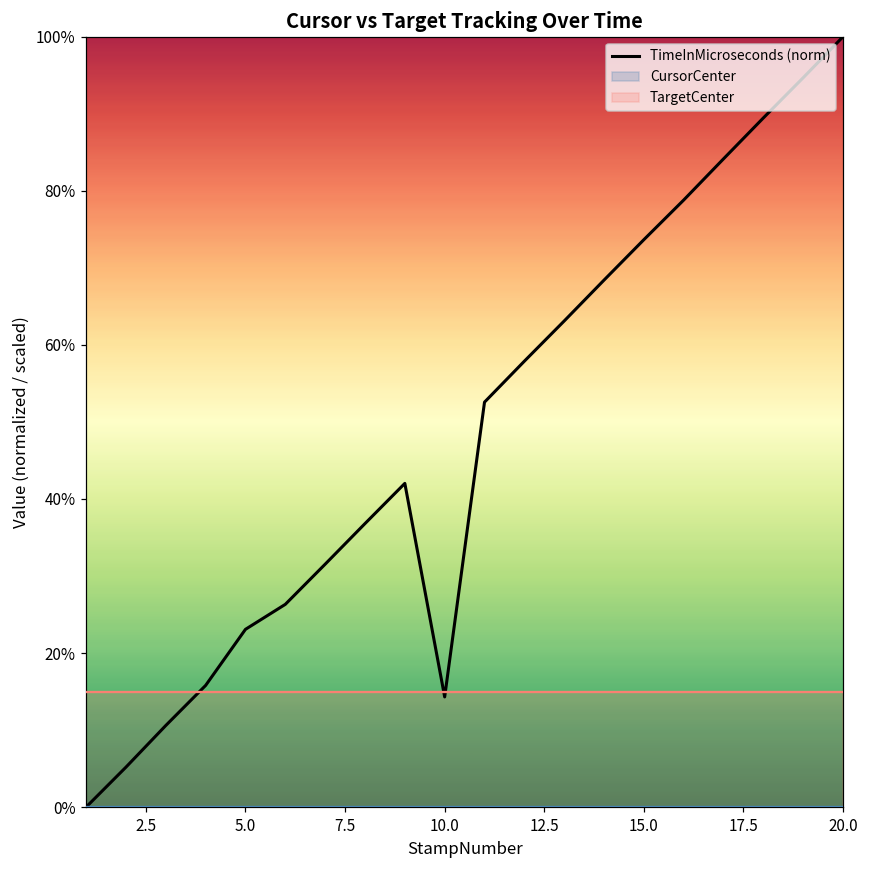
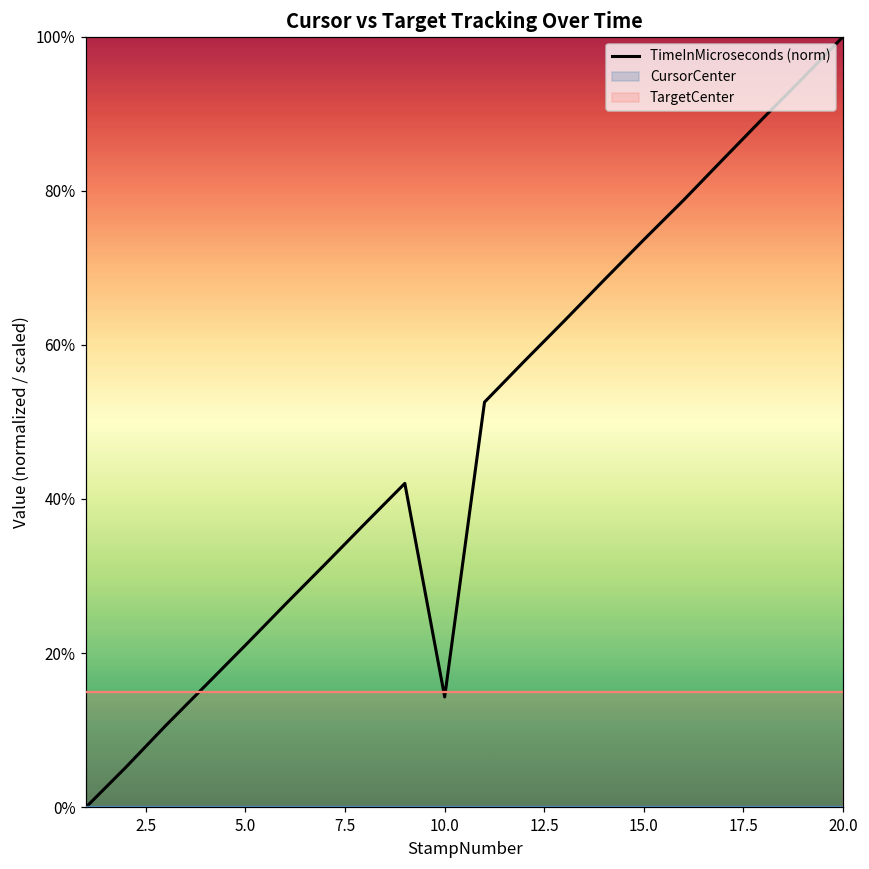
TimeInMicroseconds (norm), 5.0: 23% -> 21%
